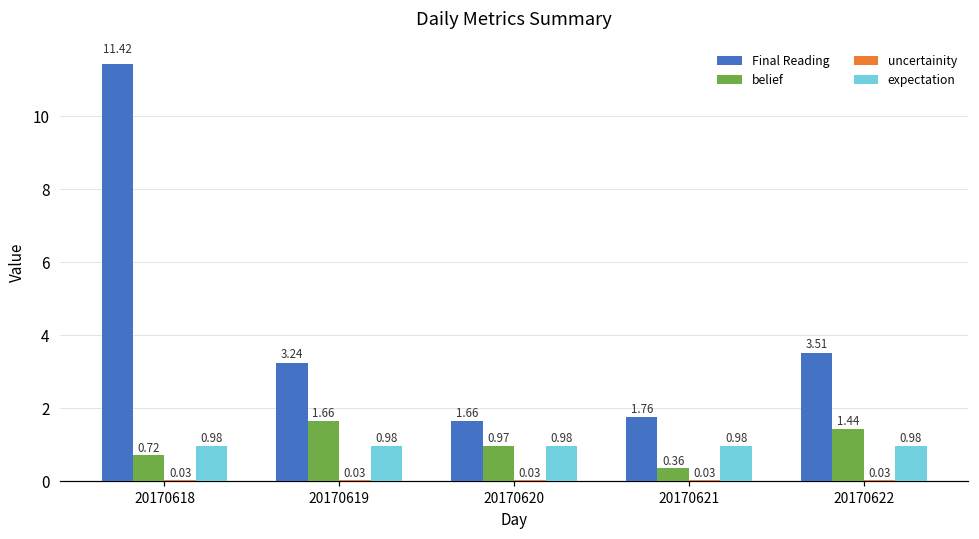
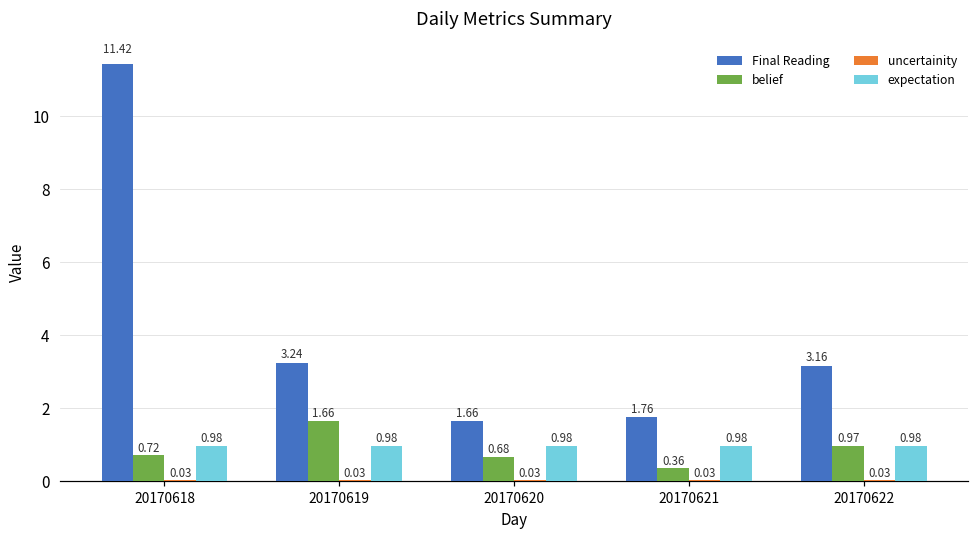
belief, 20170620: 0.97 -> 0.68
Final Reading, 20170622: 3.51 -> 3.16
belief, 20170622: 1.44 -> 0.97
